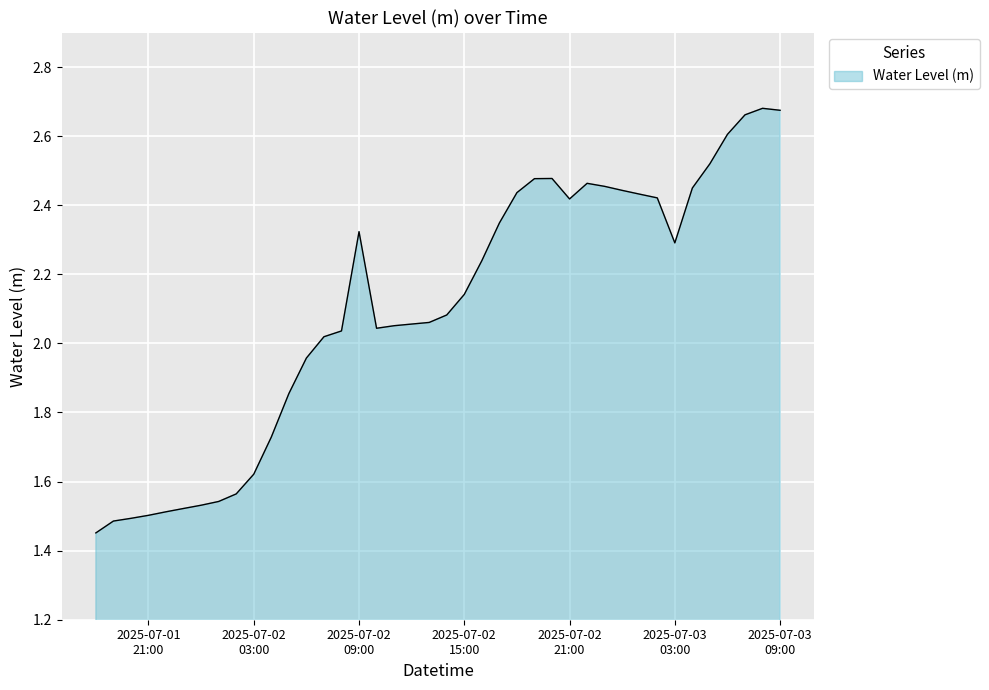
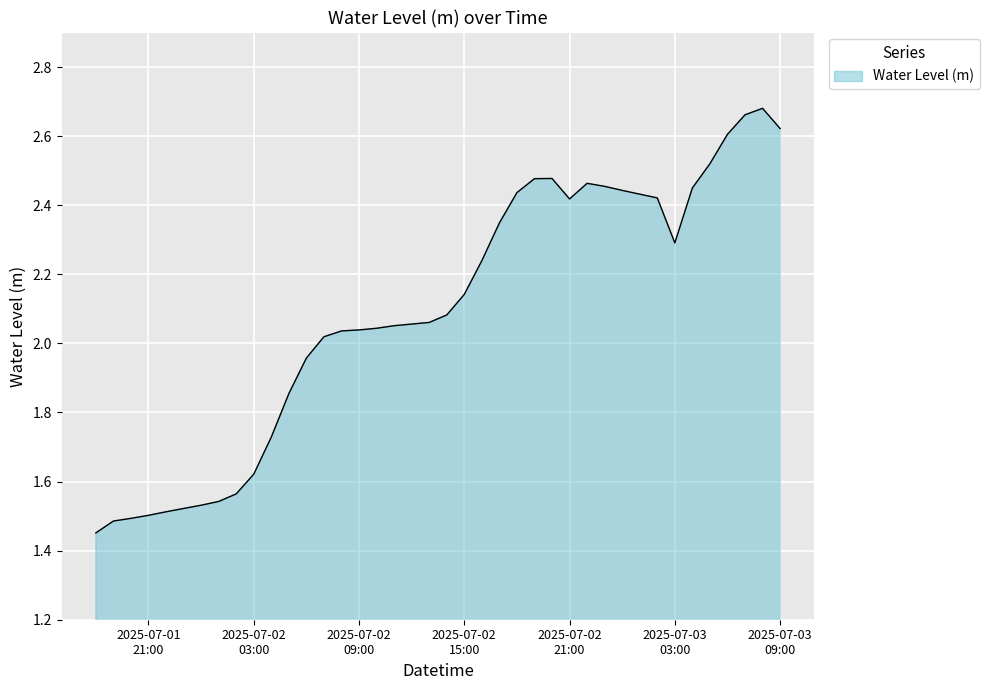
2025-07-02 09:00: 2.32 -> 2.04
2025-07-03 09:00: 2.67 -> 2.62
